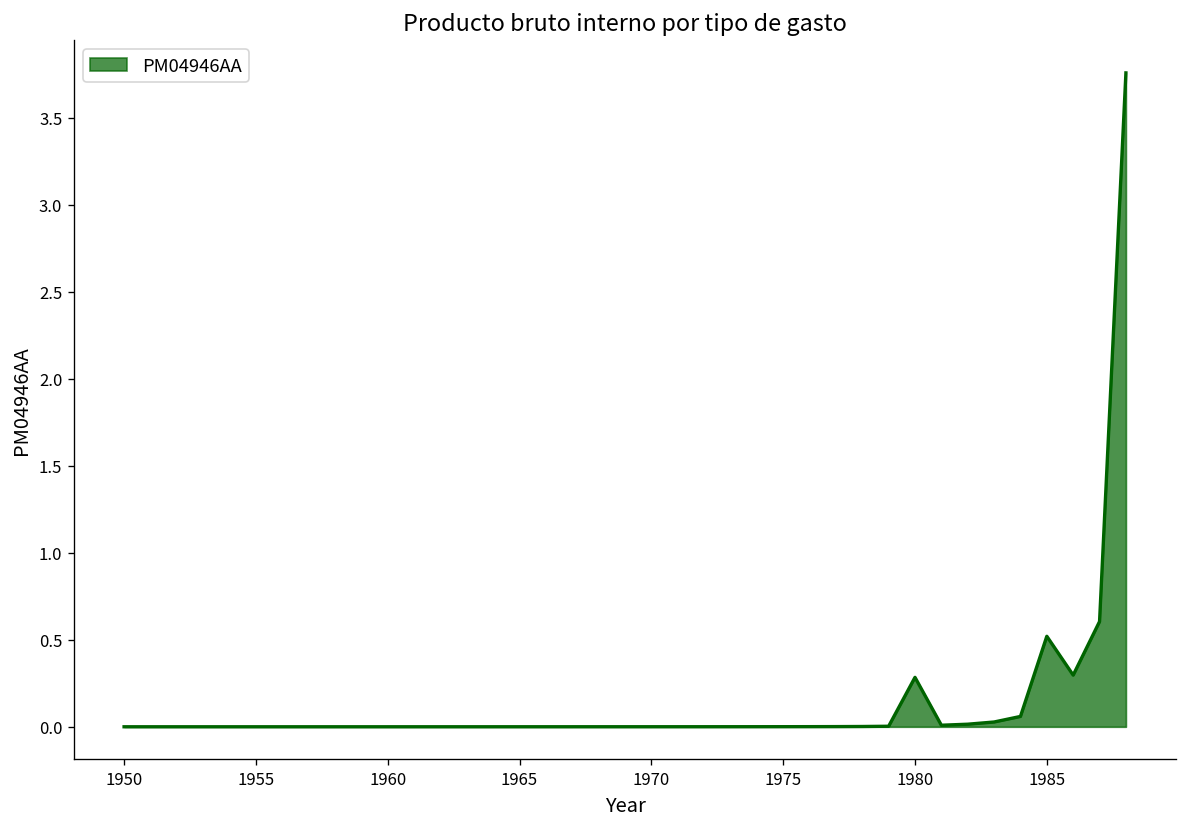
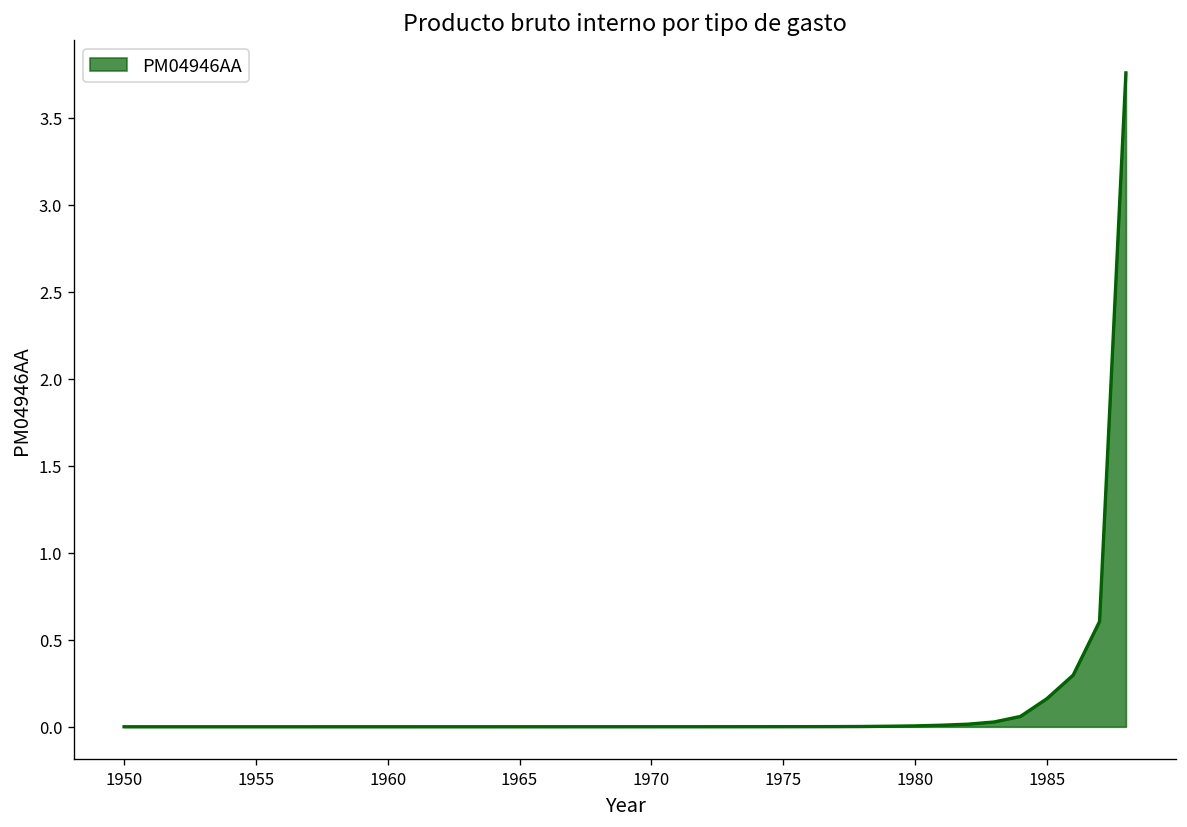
1980: 0.28 -> 0.01
1985: 0.52 -> 0.16
